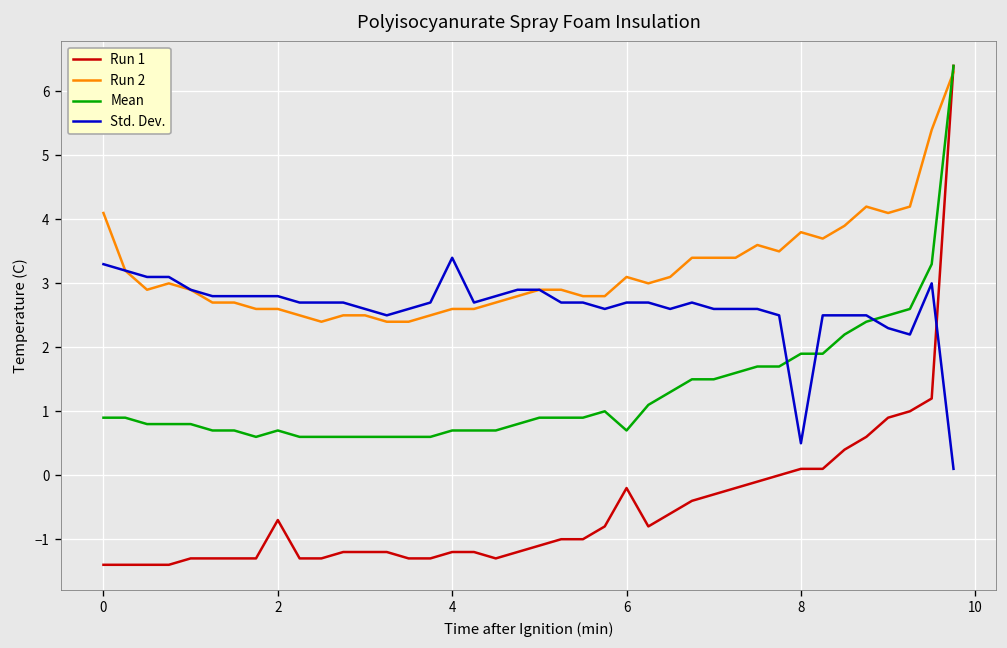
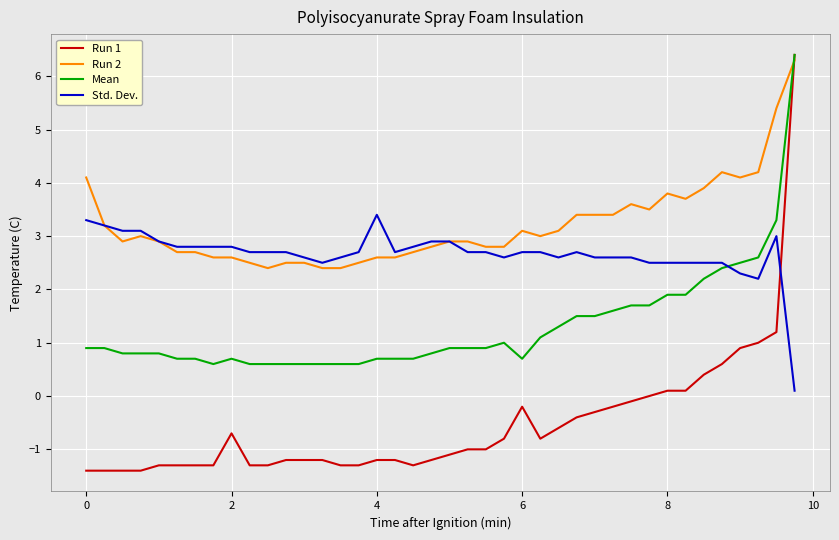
Std. Dev., 8: 0.5 -> 2.5
